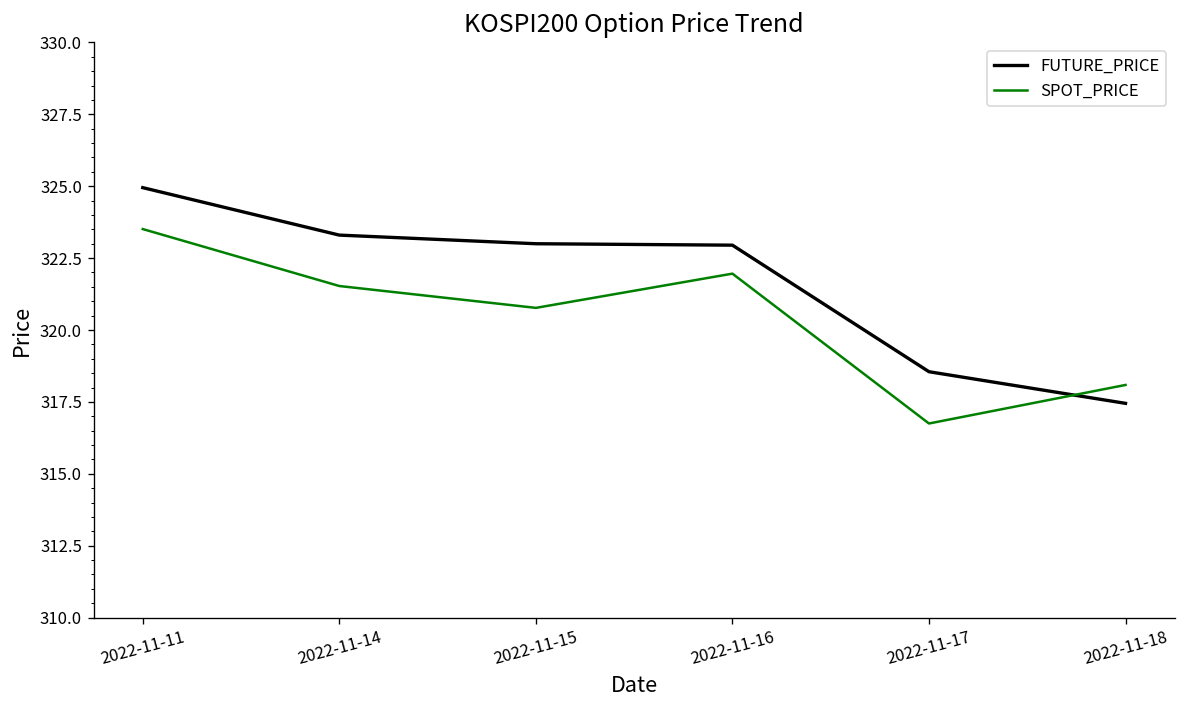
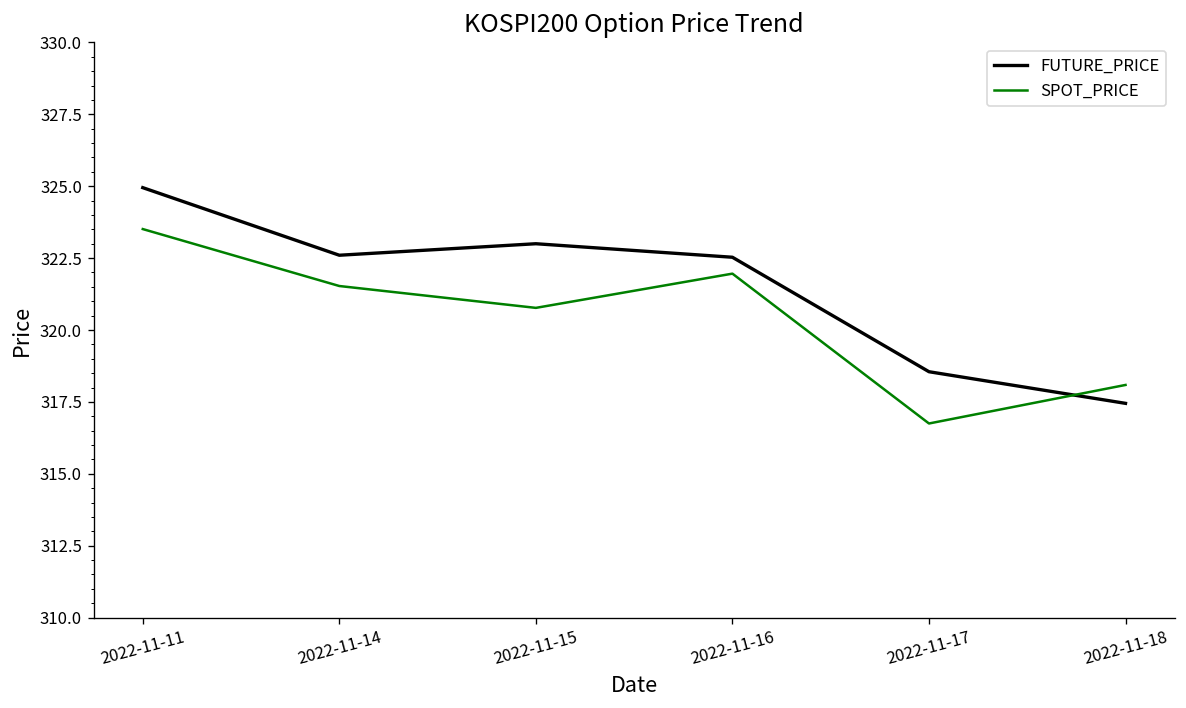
FUTURE_PRICE, 2022-11-14: 323.3 -> 322.6
FUTURE_PRICE, 2022-11-16: 323.0 -> 322.5
